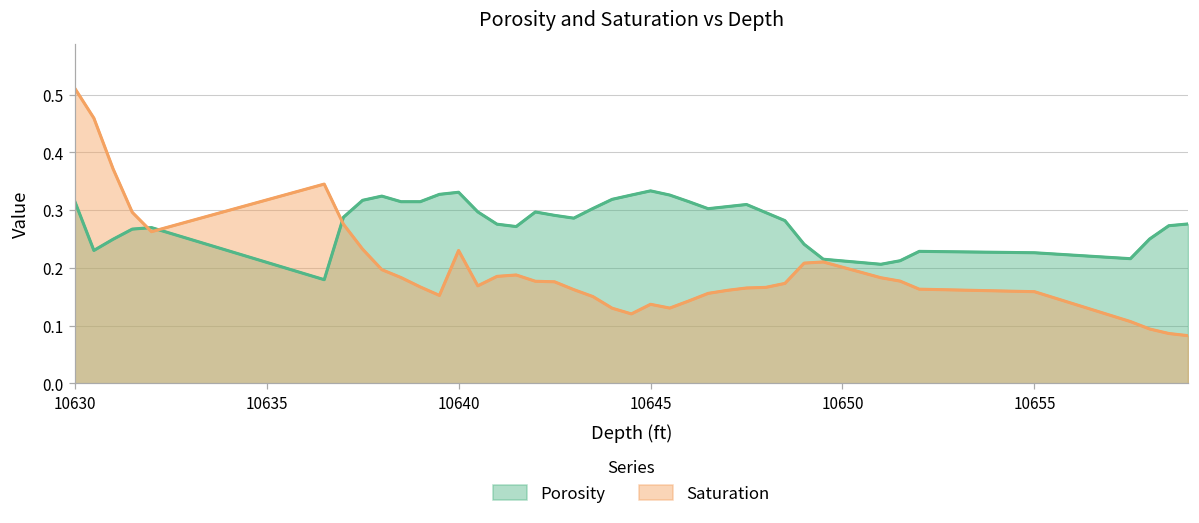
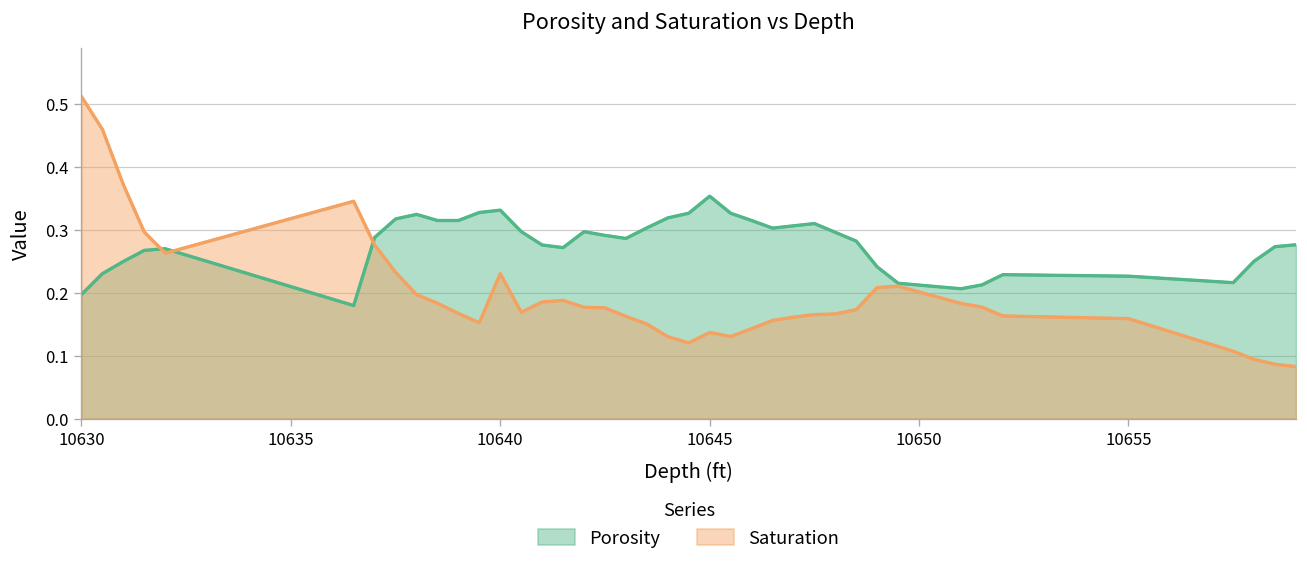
Porosity, 10630: 0.32 -> 0.20
Porosity, 10645: 0.33 -> 0.35
